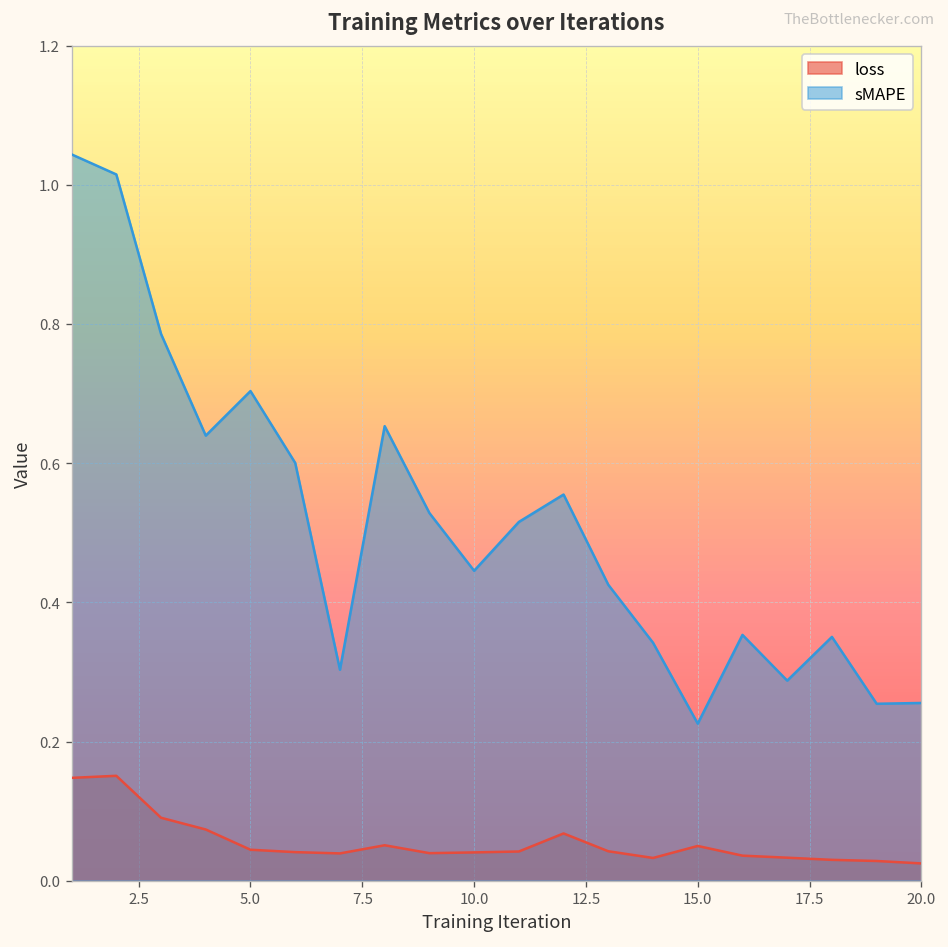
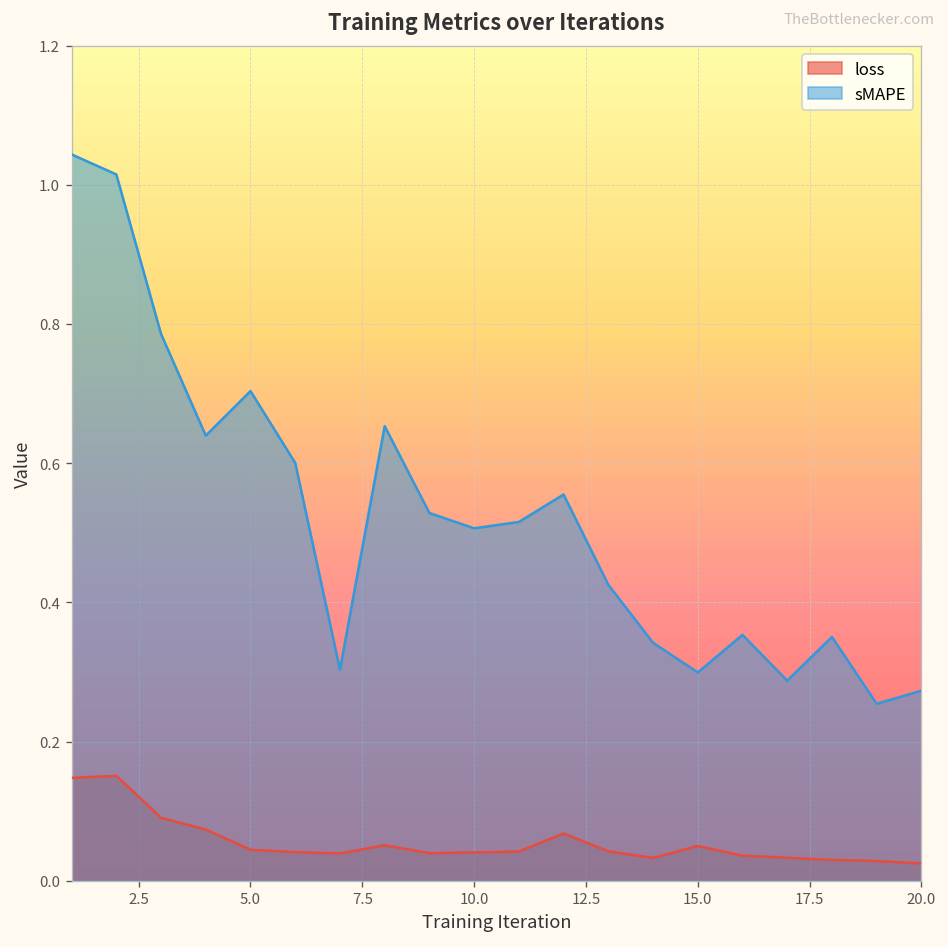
sMAPE, 10.0: 0.45 -> 0.51
sMAPE, 15.0: 0.23 -> 0.30
sMAPE, 20.0: 0.26 -> 0.27
